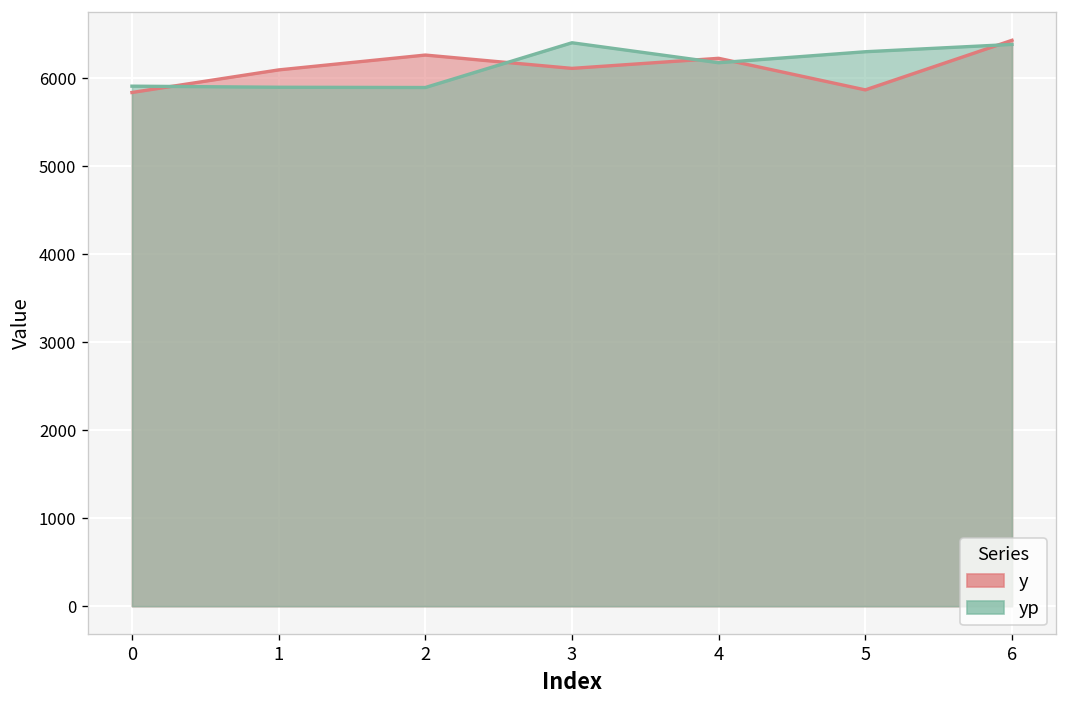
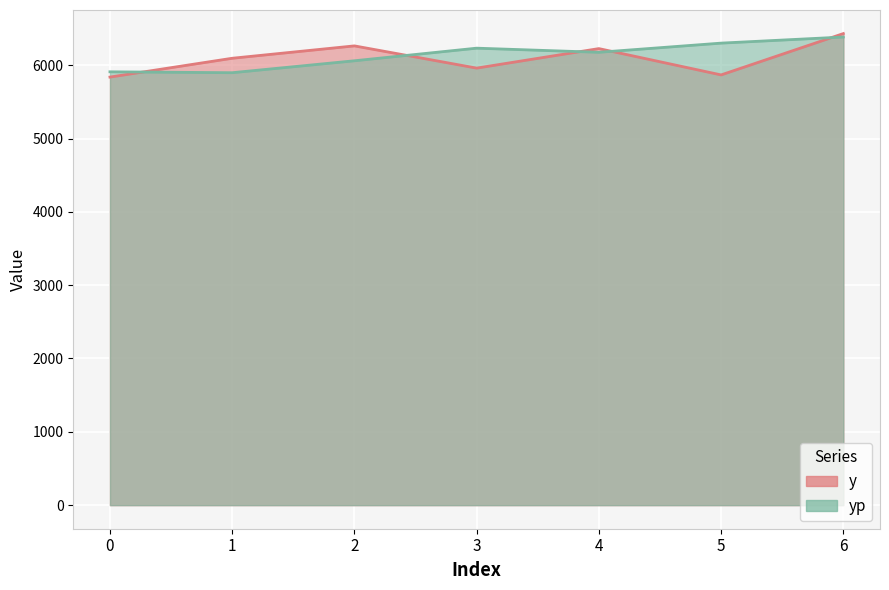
yp, 2: 5900 -> 6100
y, 3: 6100 -> 6000
yp, 3: 6400 -> 6200
